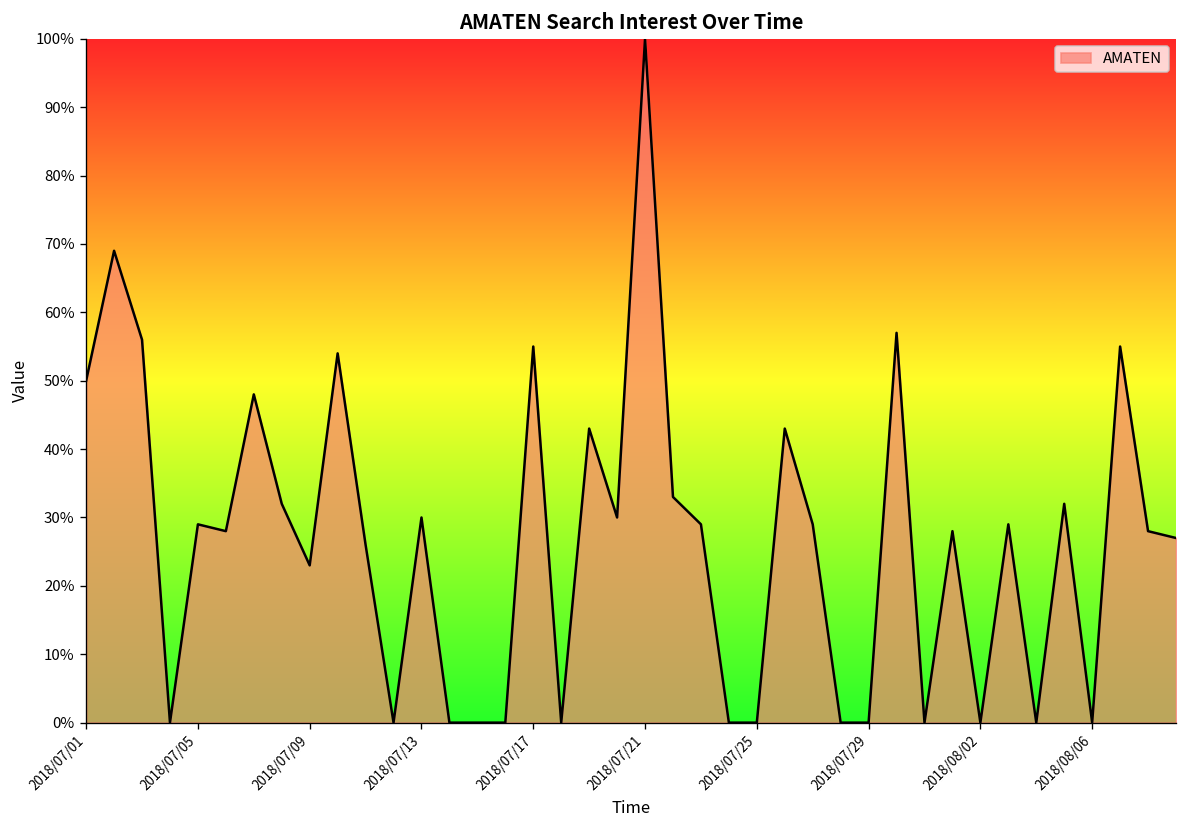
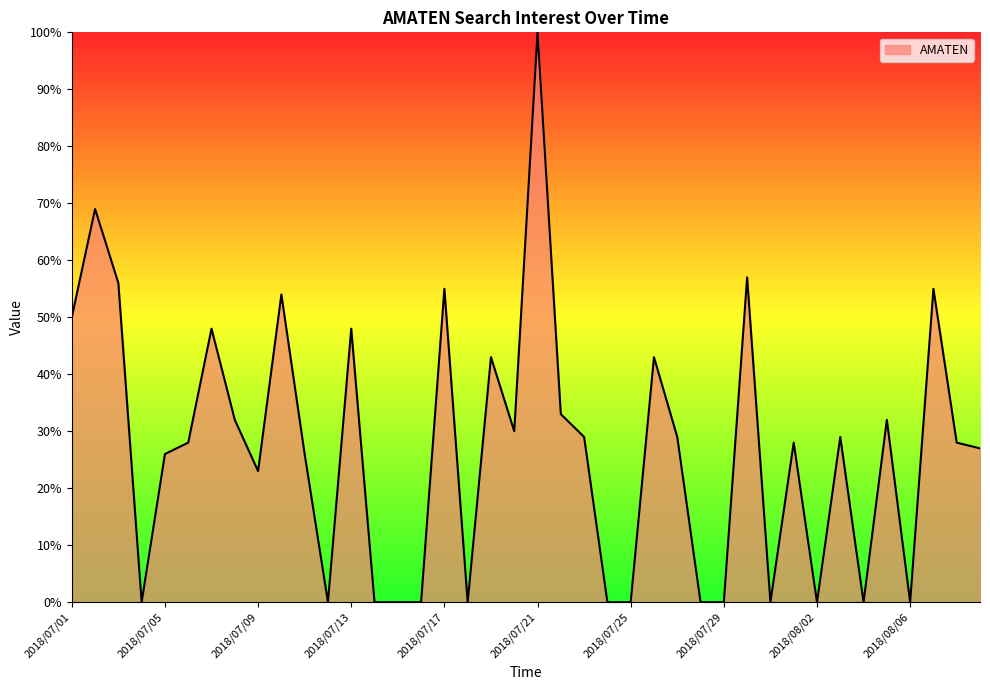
2018/07/05: 29% -> 26%
2018/07/13: 30% -> 48%
